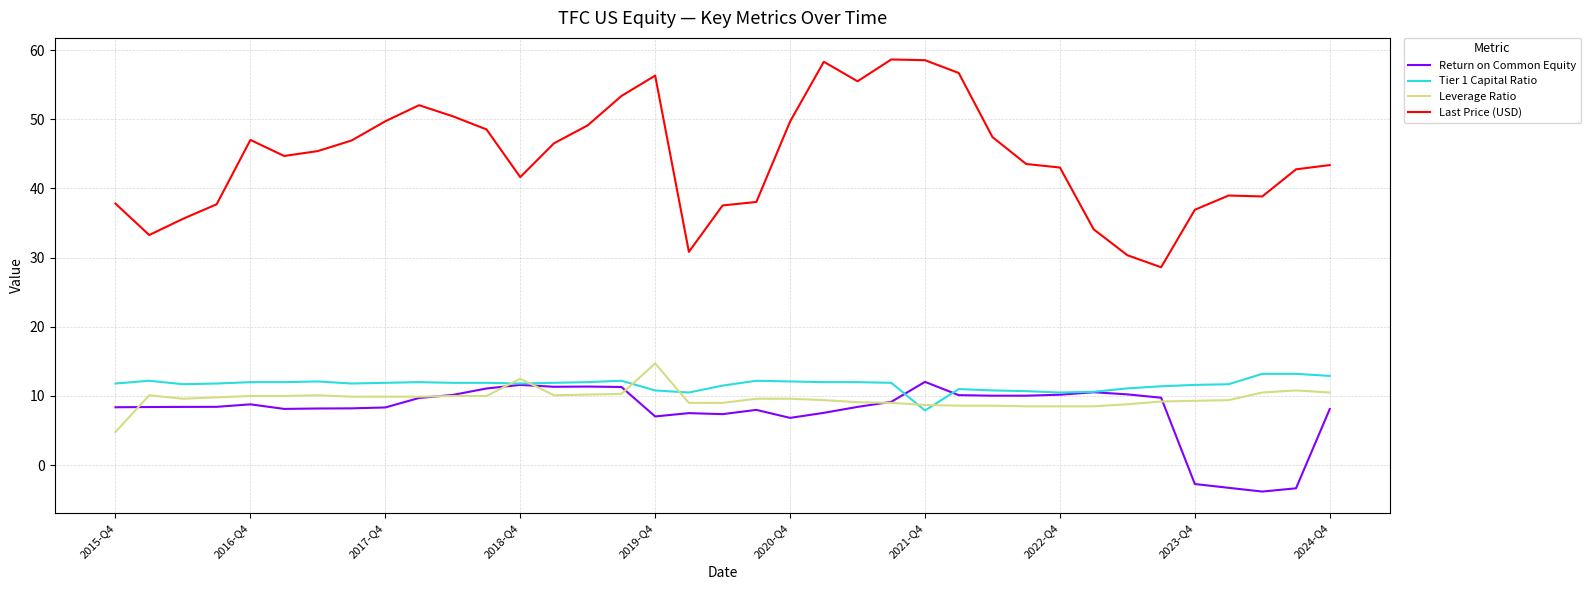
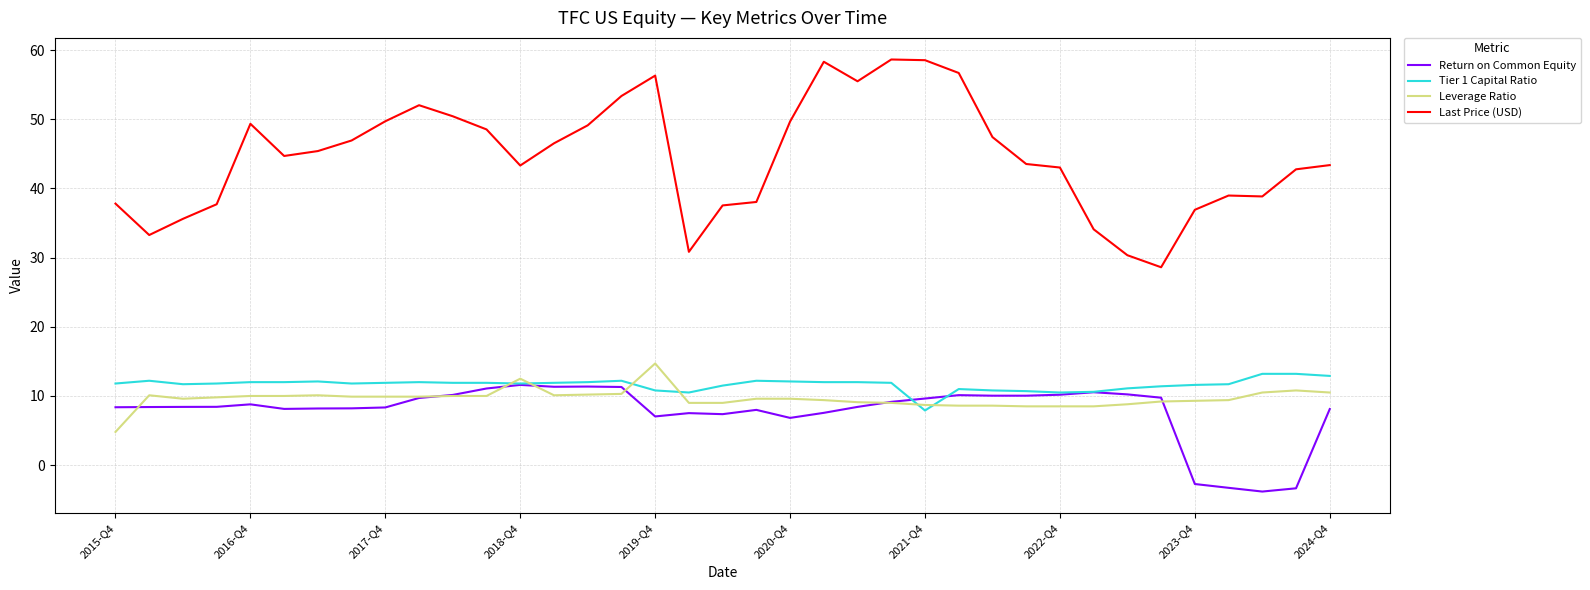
Last Price (USD), 2016-Q4: 47 -> 49
Last Price (USD), 2018-Q4: 42 -> 43
Return on Common Equity, 2021-Q4: 12 -> 10
